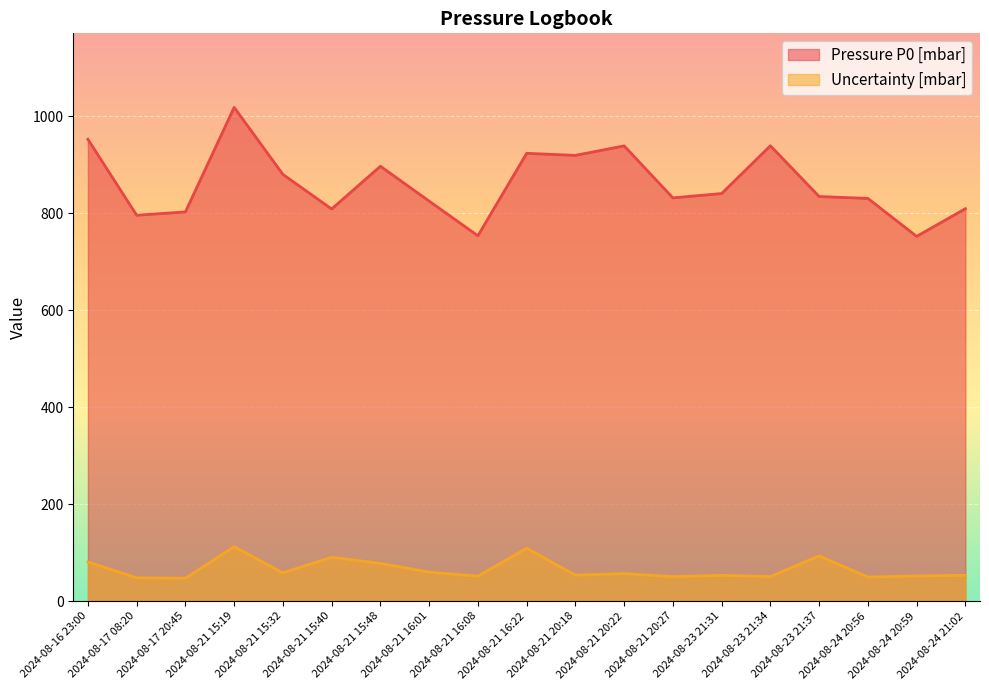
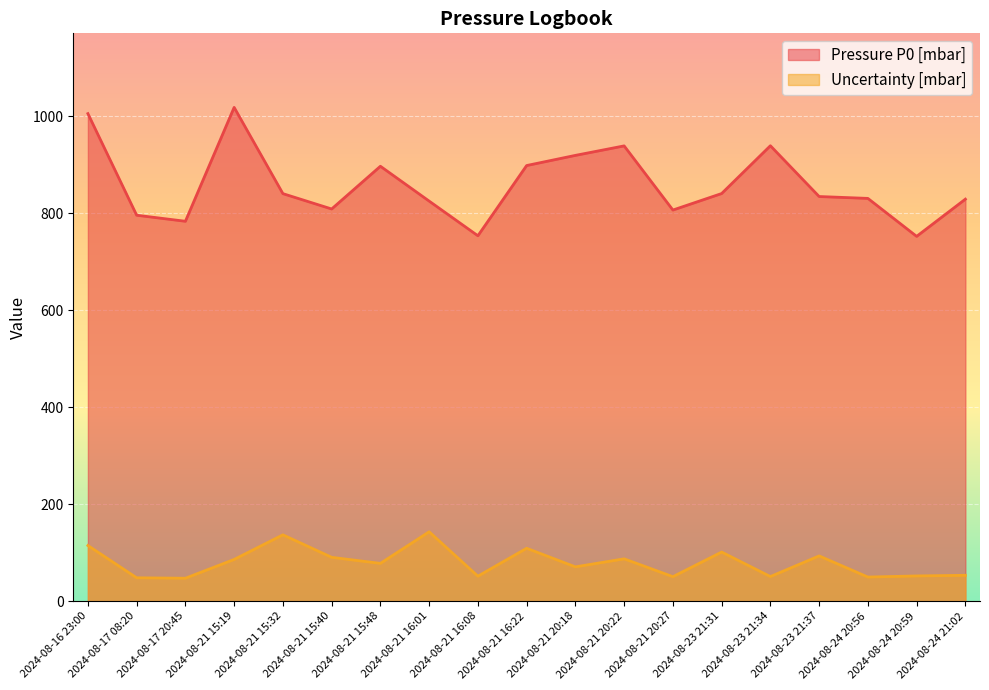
Pressure P0 [mbar], 2024-08-16 23:00: 950 -> 1010
Uncertainty [mbar], 2024-08-16 23:00: 80 -> 110
Pressure P0 [mbar], 2024-08-17 20:45: 800 -> 780
Uncertainty [mbar], 2024-08-21 15:19: 110 -> 90
Pressure P0 [mbar], 2024-08-21 15:32: 880 -> 840
Uncertainty [mbar], 2024-08-21 15:32: 60 -> 140
Uncertainty [mbar], 2024-08-21 16:01: 60 -> 140
Pressure P0 [mbar], 2024-08-21 16:22: 920 -> 900
Uncertainty [mbar], 2024-08-21 20:18: 50 -> 70
Uncertainty [mbar], 2024-08-21 20:22: 60 -> 90
Pressure P0 [mbar], 2024-08-21 20:27: 830 -> 810
Uncertainty [mbar], 2024-08-23 21:31: 50 -> 100
Pressure P0 [mbar], 2024-08-24 21:02: 810 -> 830
